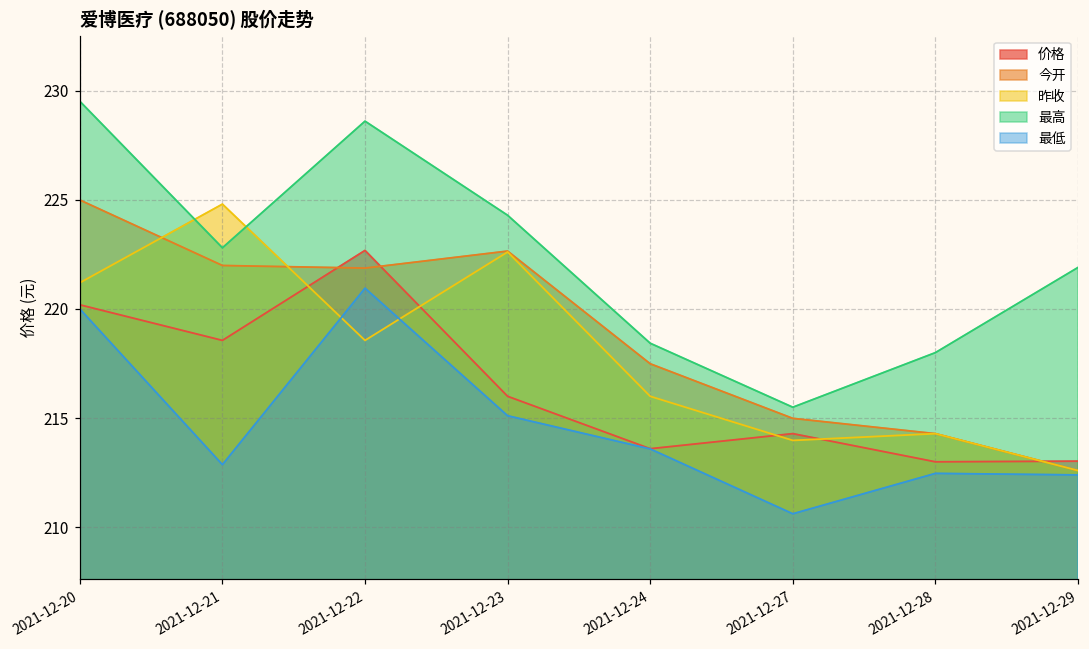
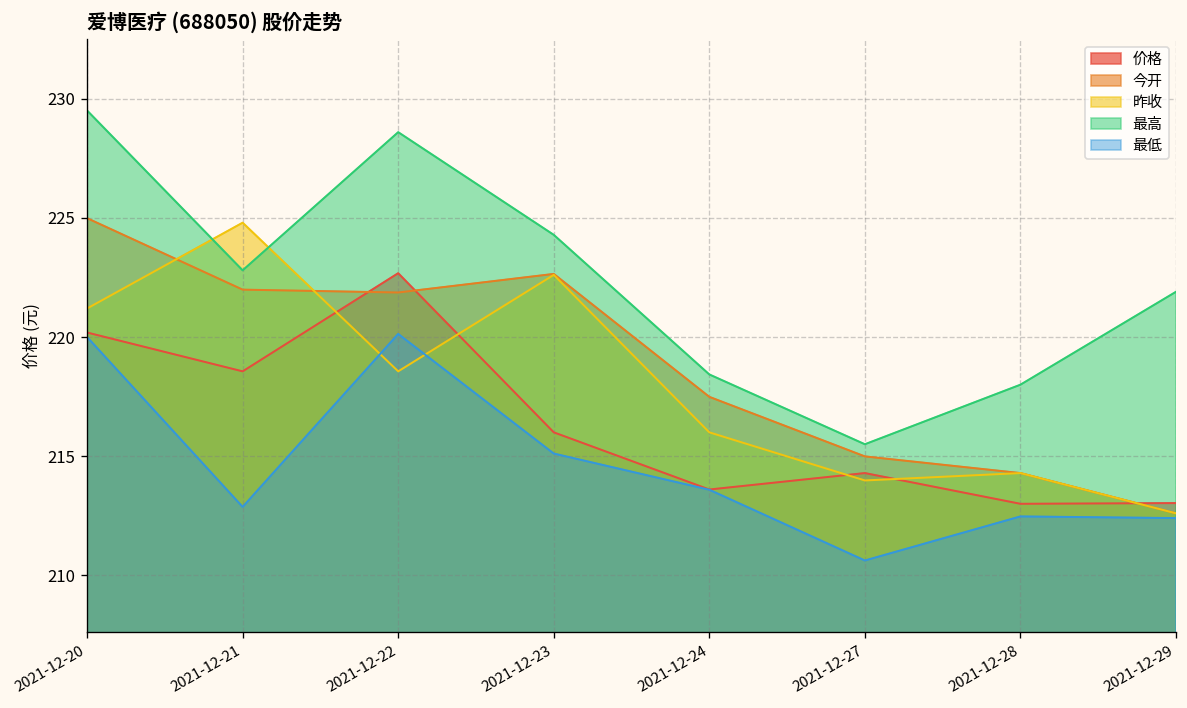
最低, 2021-12-22: 221.0 -> 220.1
